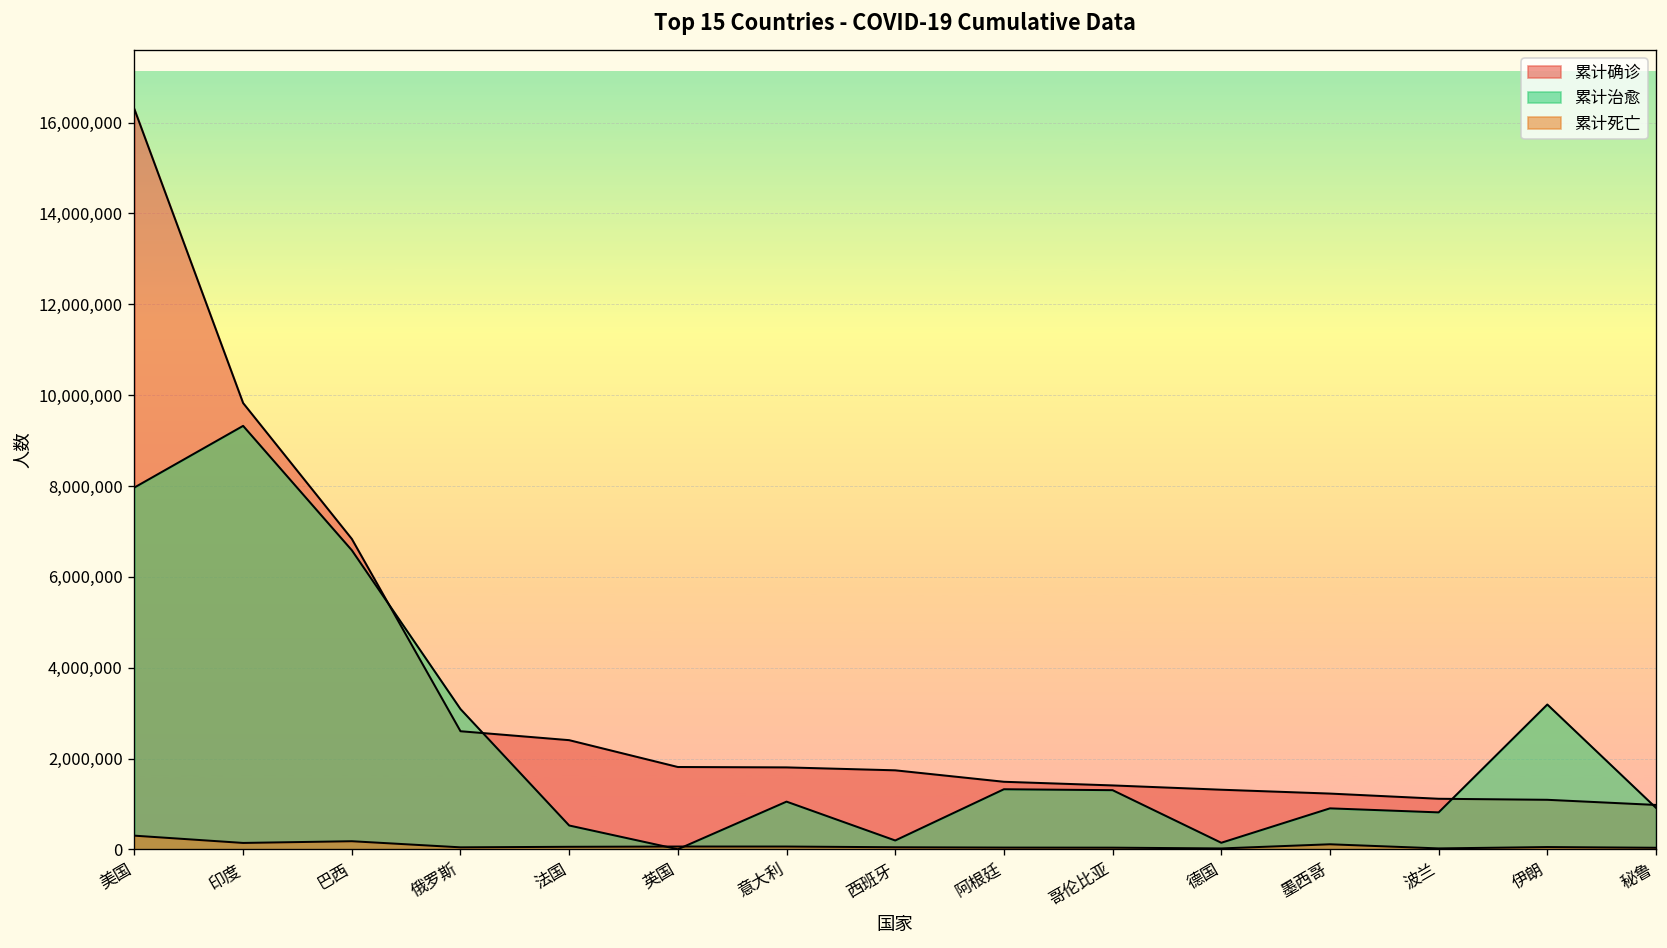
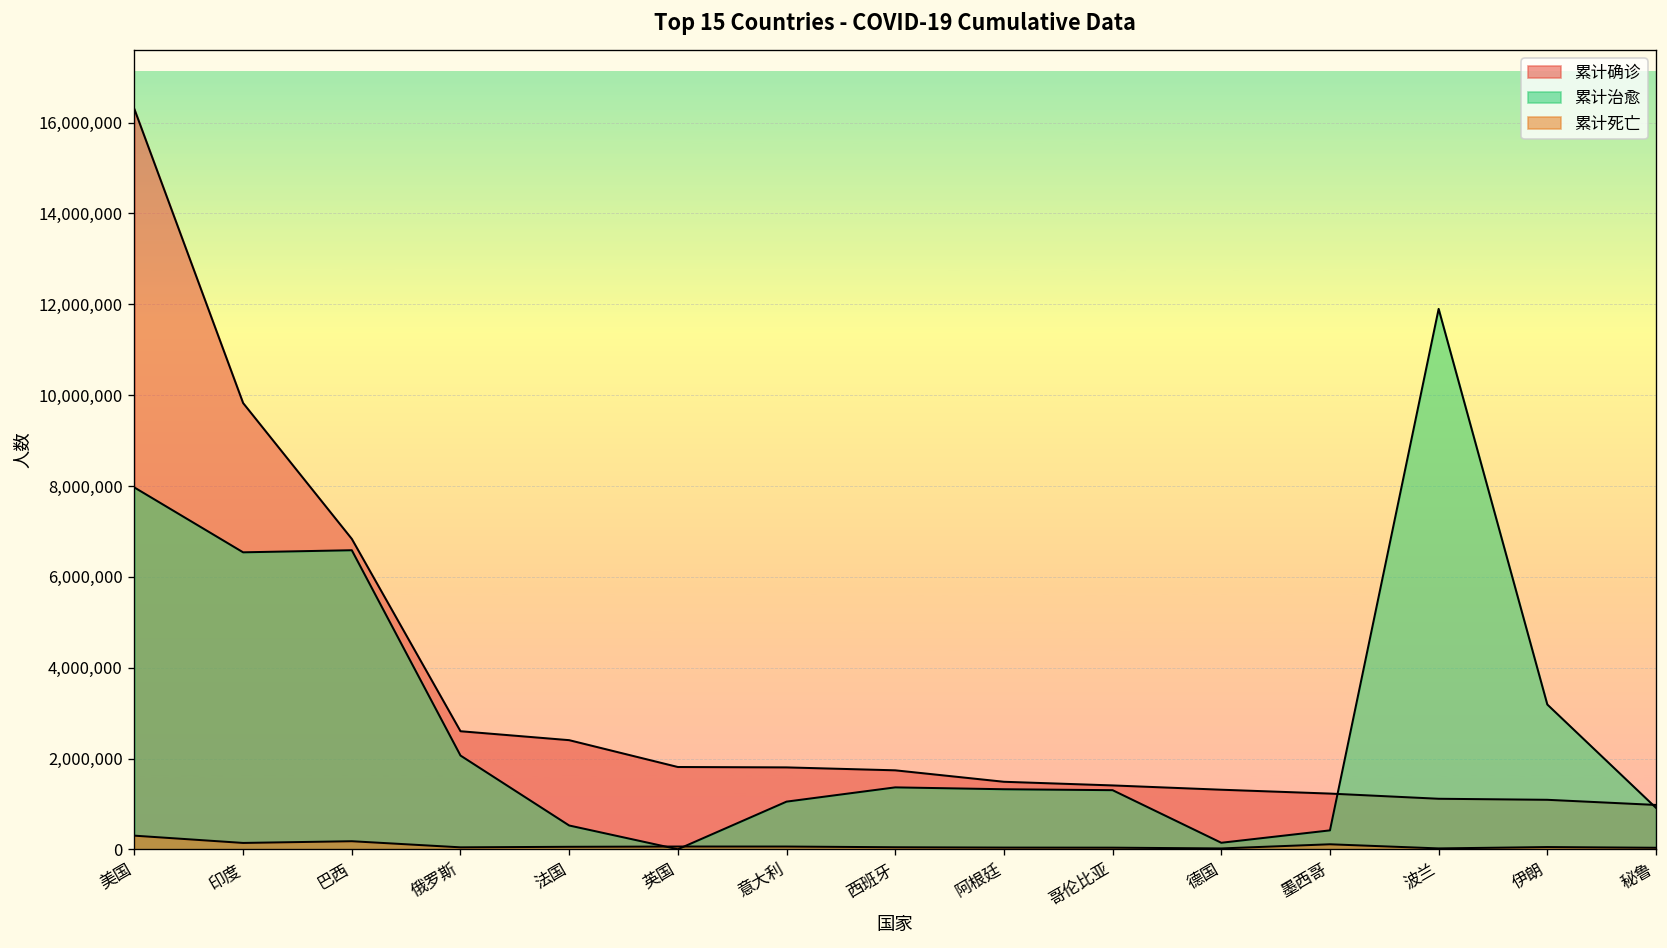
累计治愈, 印度: 9,300,000 -> 6,500,000
累计治愈, 俄罗斯: 3,100,000 -> 2,100,000
累计治愈, 西班牙: 200,000 -> 1,400,000
累计治愈, 墨西哥: 900,000 -> 400,000
累计治愈, 波兰: 800,000 -> 11,900,000
